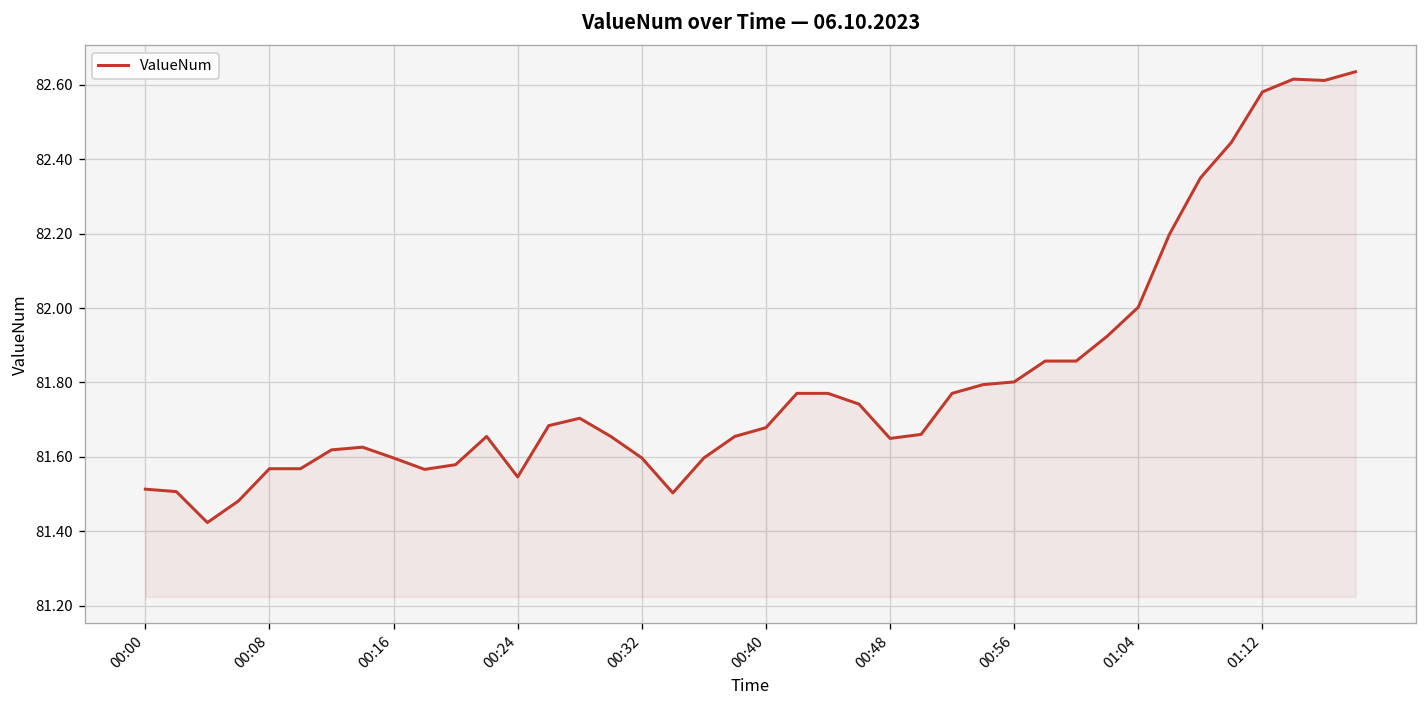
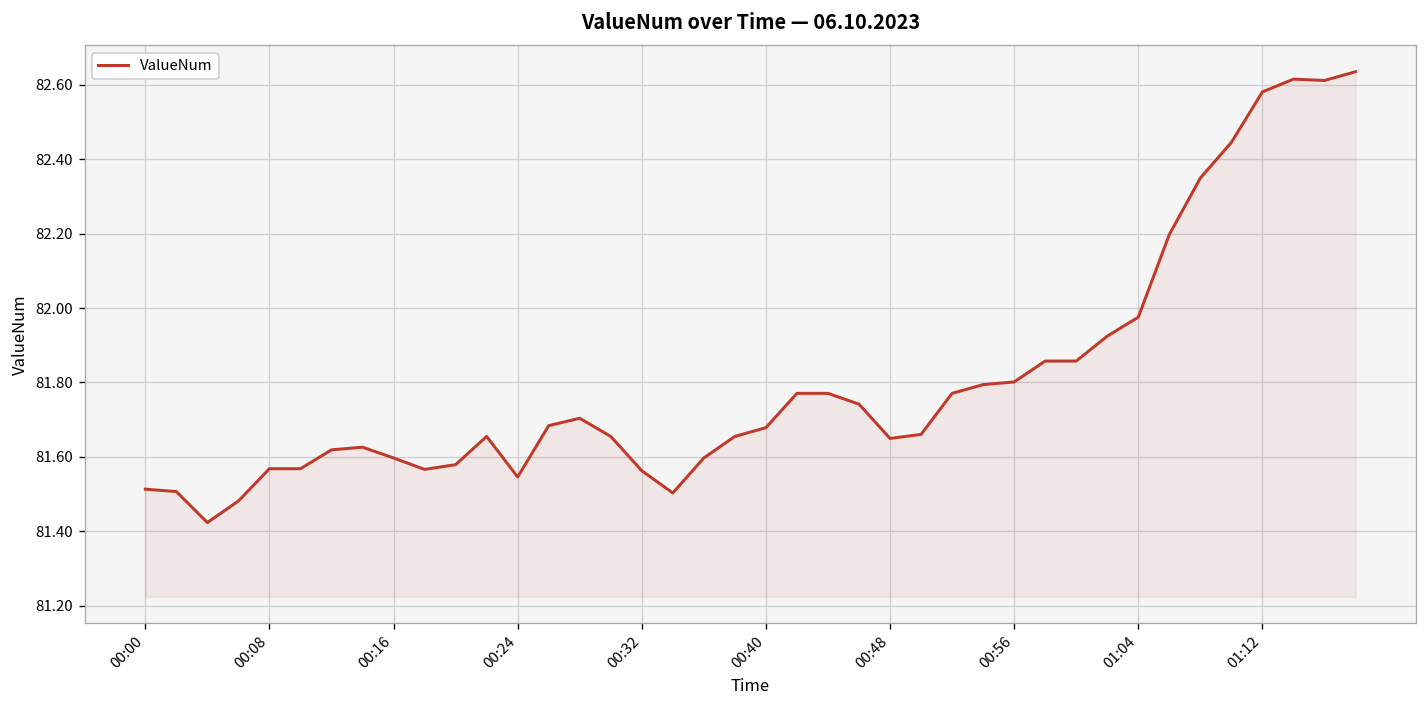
00:32: 81.60 -> 81.56
01:04: 82.00 -> 81.98
